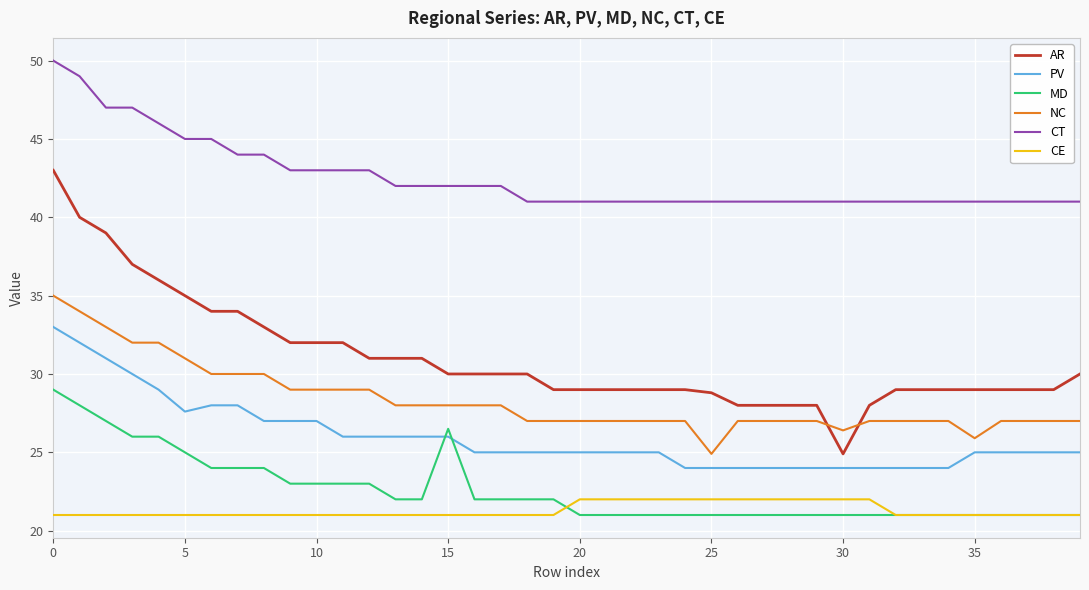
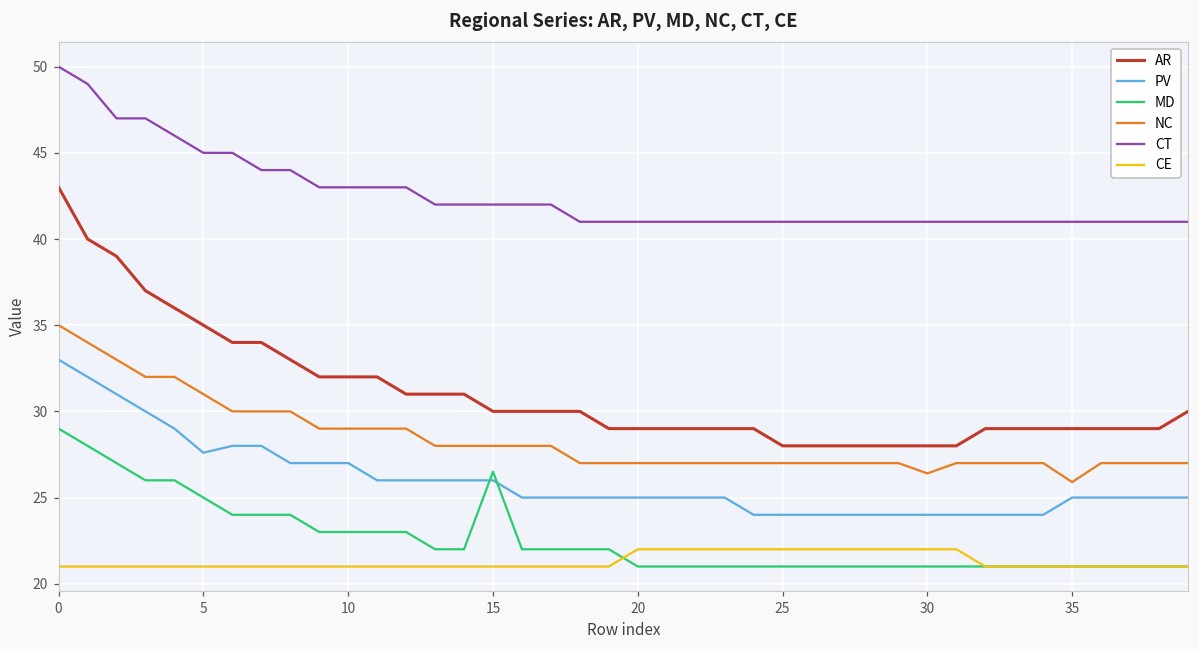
AR, 25: 28.8 -> 28.0
NC, 25: 24.9 -> 27.0
AR, 30: 24.9 -> 28.0
